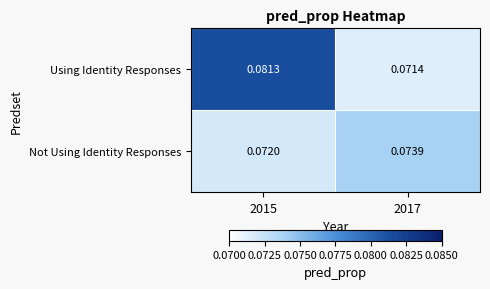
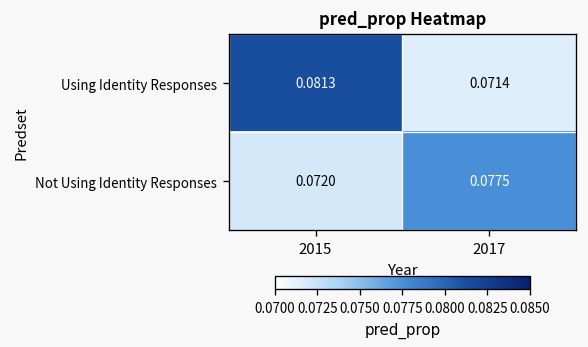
Not Using Identity Responses, 2017: 0.0739 -> 0.0775
